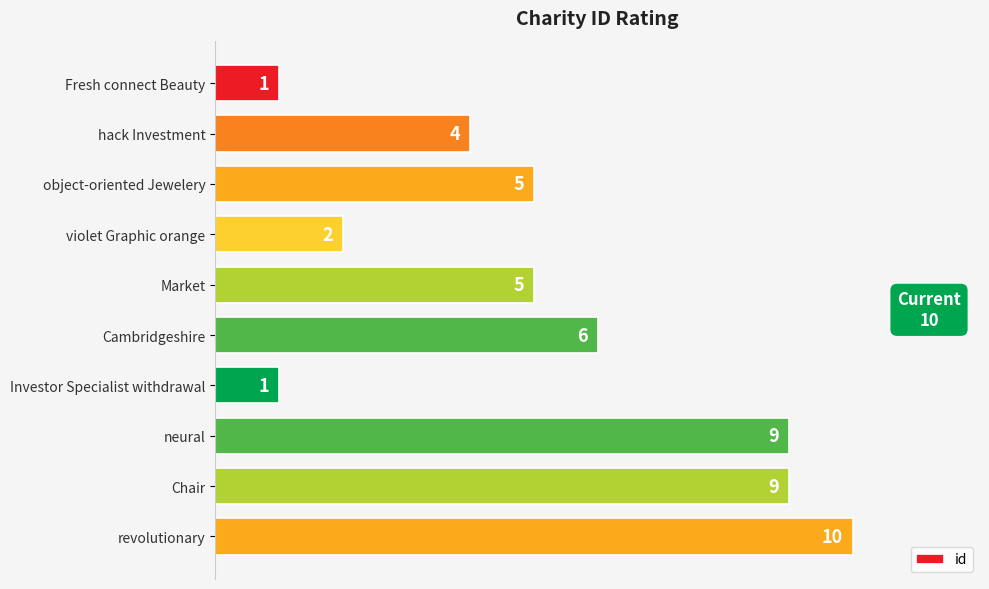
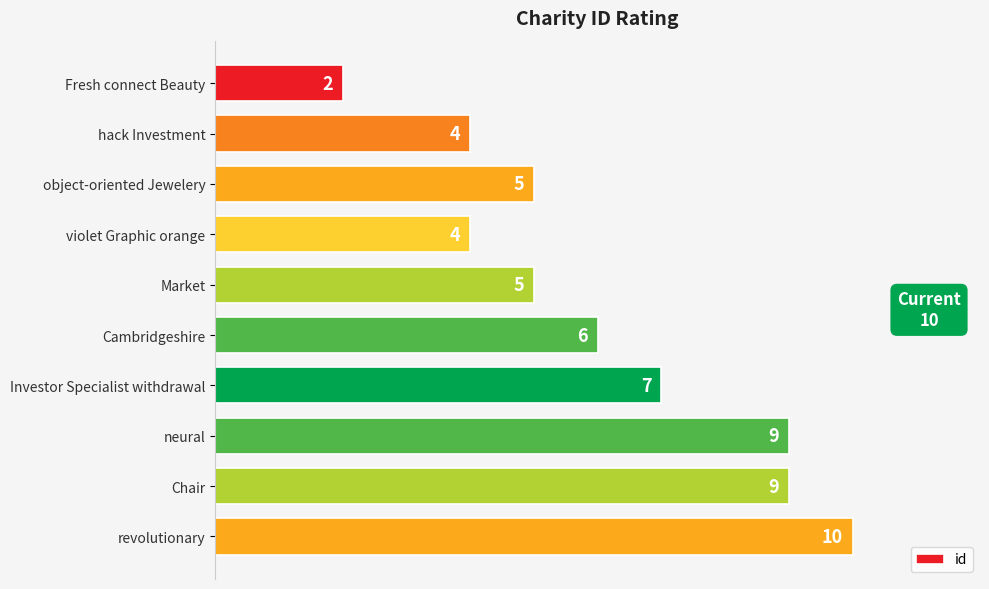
Fresh connect Beauty: 1 -> 2
violet Graphic orange: 2 -> 4
Investor Specialist withdrawal: 1 -> 7
